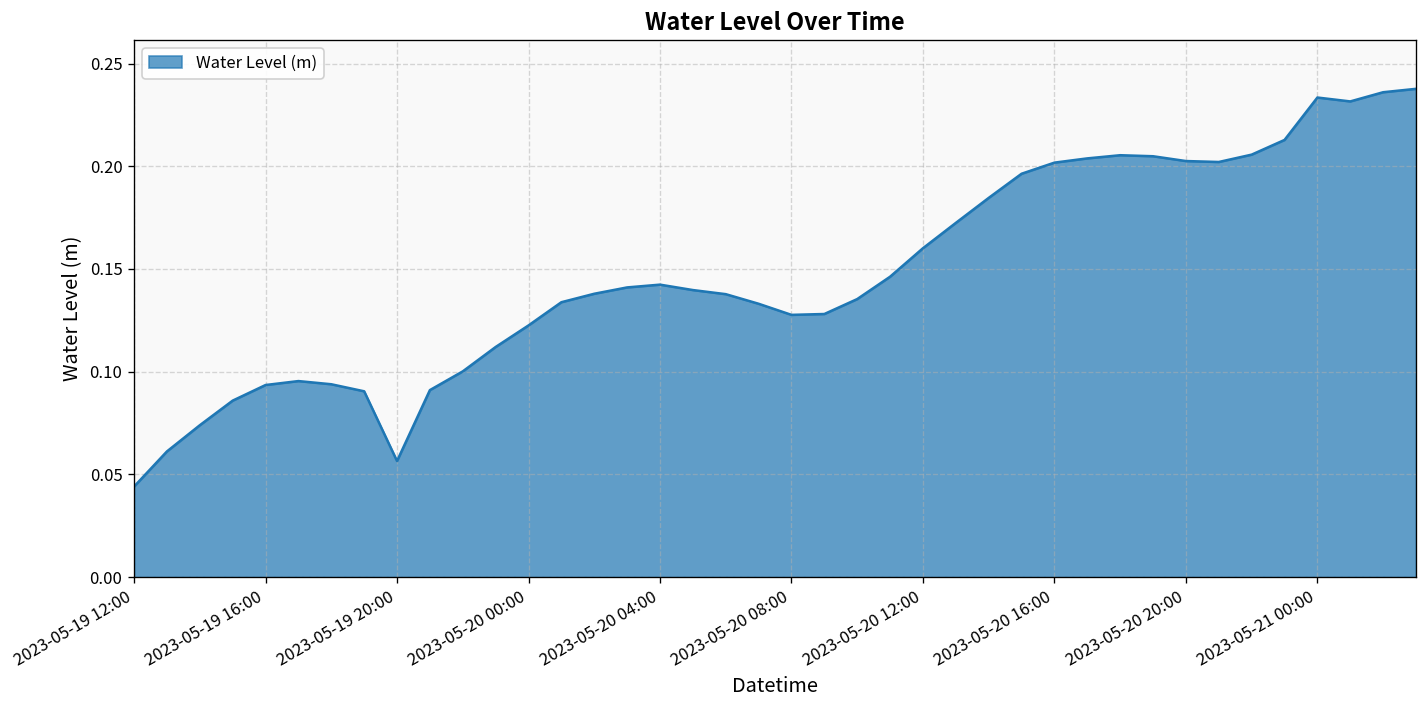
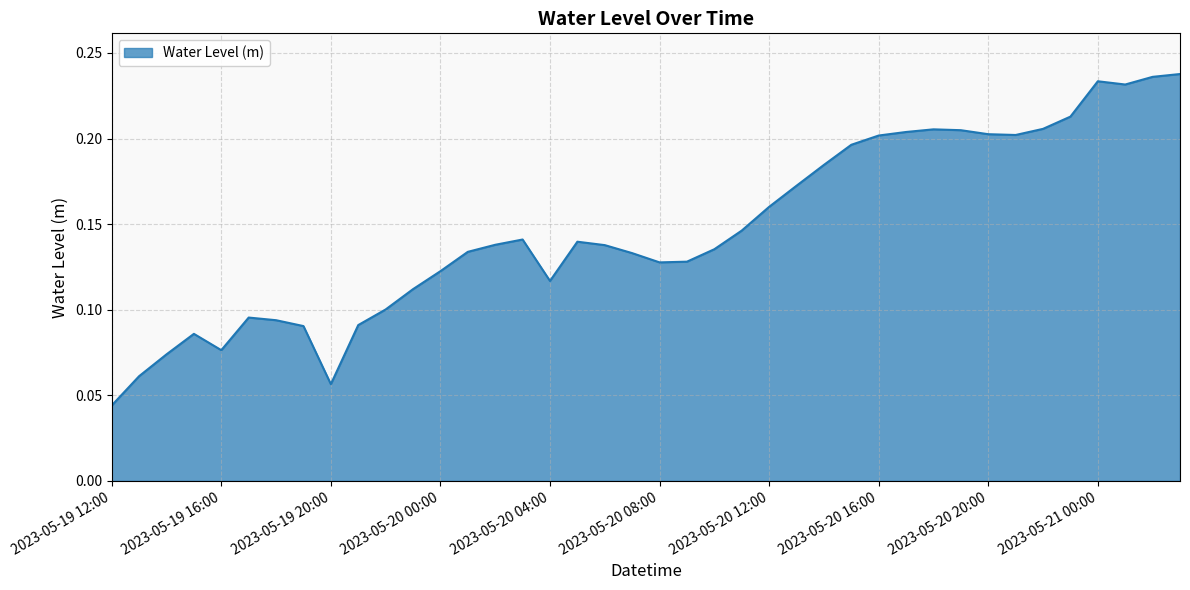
2023-05-19 16:00: 0.093 -> 0.076
2023-05-20 04:00: 0.142 -> 0.117
